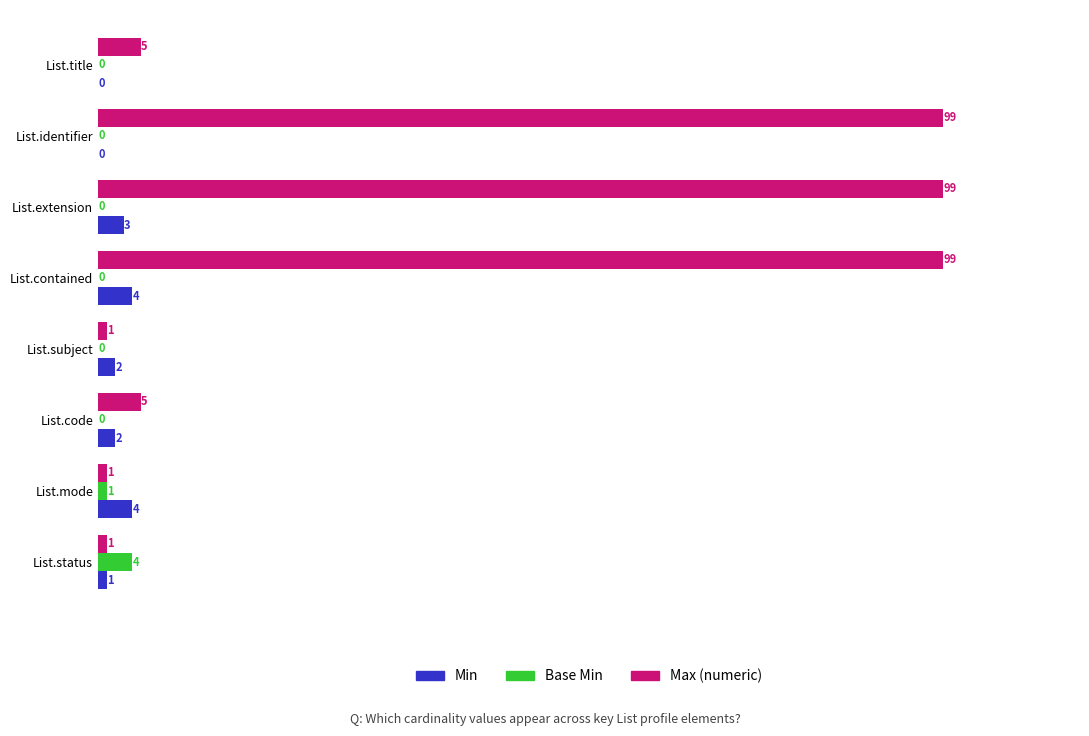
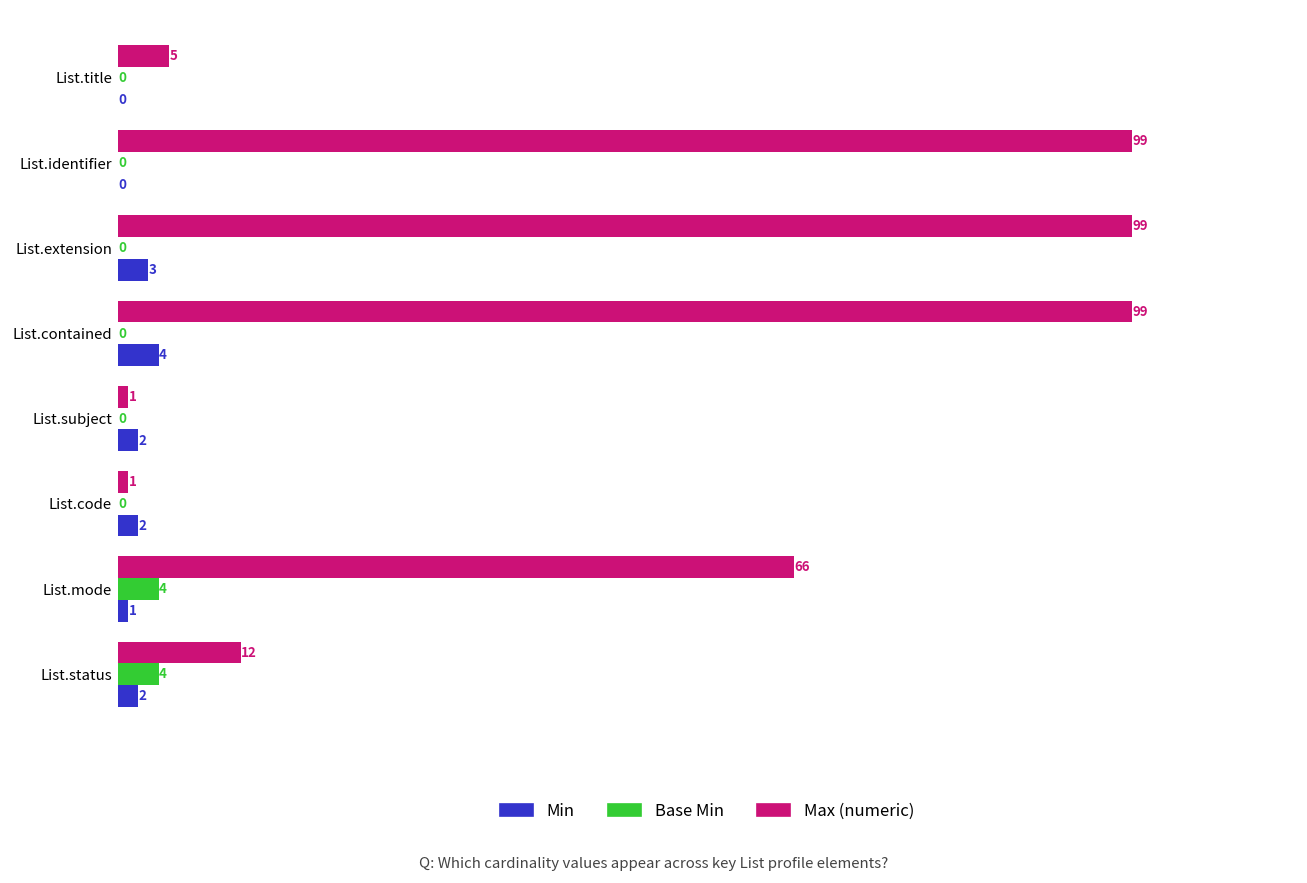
Max (numeric), List.code: 5 -> 1
Max (numeric), List.mode: 1 -> 66
Base Min, List.mode: 1 -> 4
Min, List.mode: 4 -> 1
Max (numeric), List.status: 1 -> 12
Min, List.status: 1 -> 2
